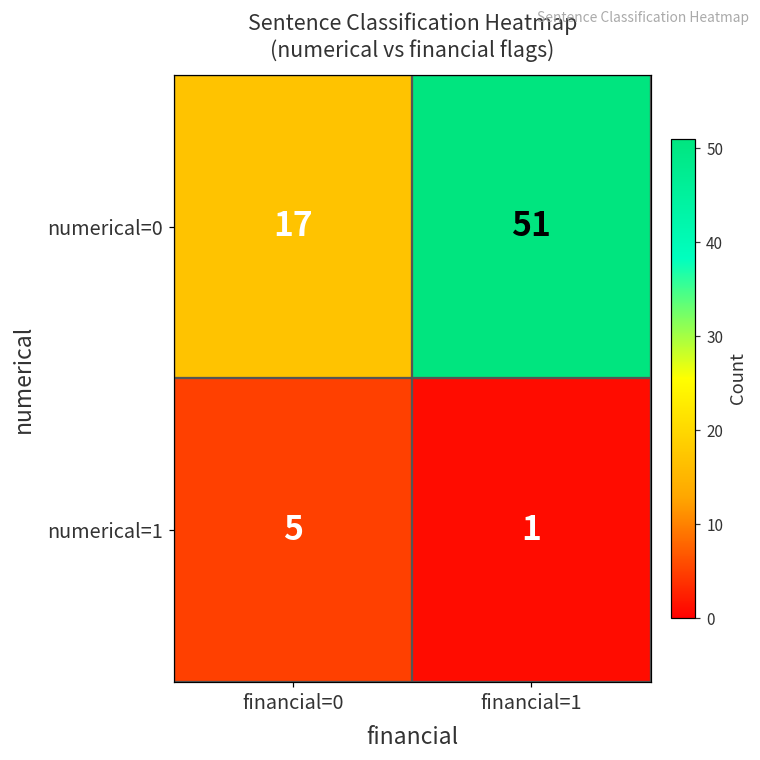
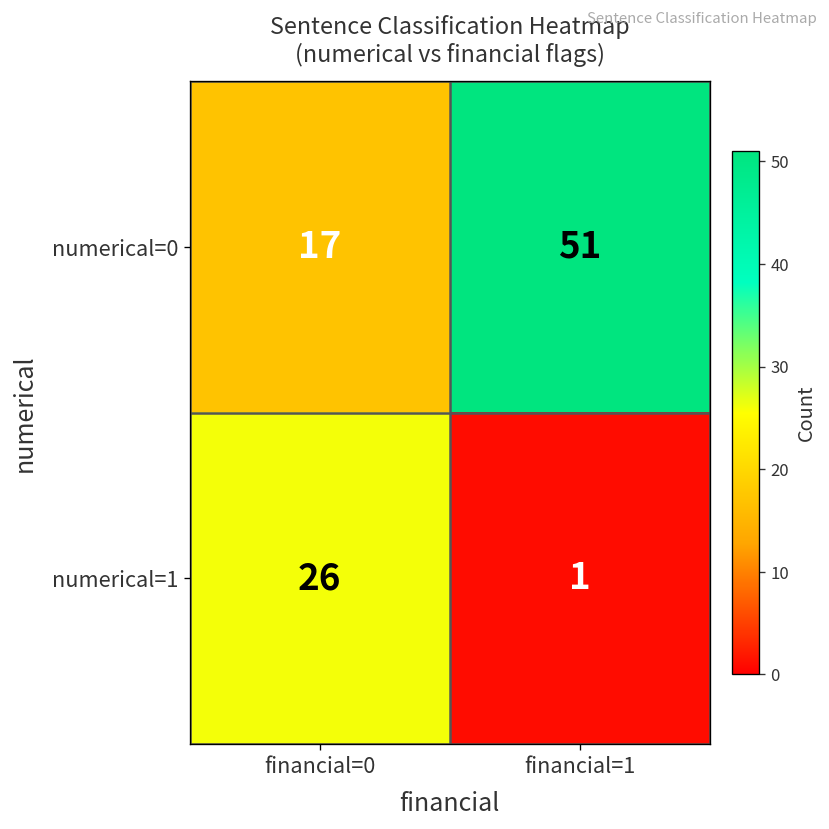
numerical=1, financial=0: 5 -> 26
